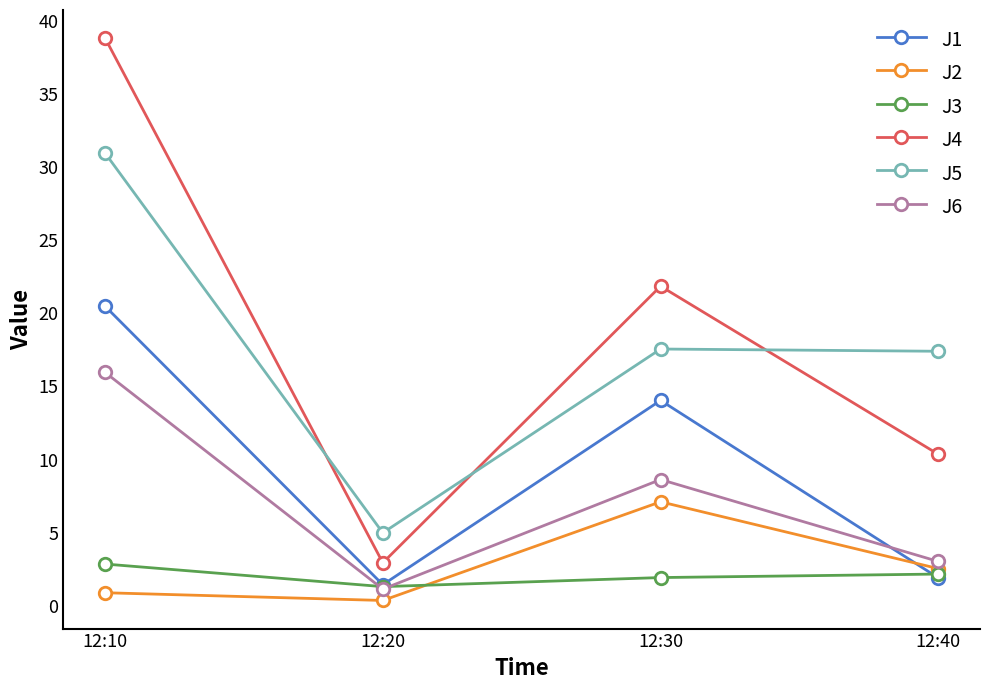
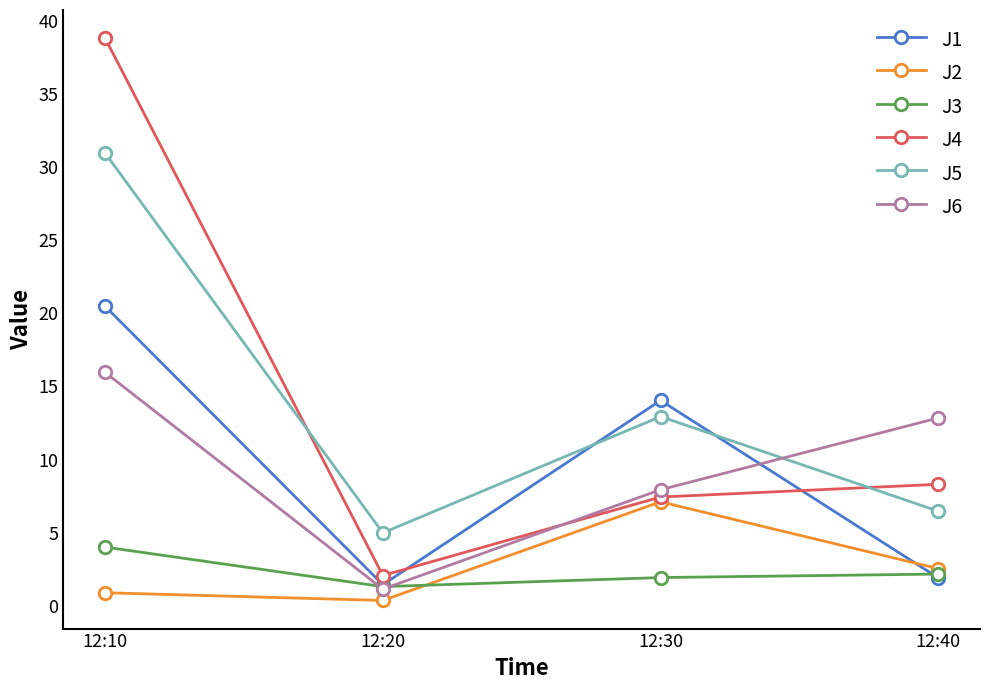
J3, 12:10: 2.9 -> 4.0
J4, 12:20: 2.9 -> 2.1
J4, 12:30: 21.9 -> 7.4
J5, 12:30: 17.6 -> 12.9
J6, 12:30: 8.6 -> 7.9
J4, 12:40: 10.4 -> 8.3
J5, 12:40: 17.4 -> 6.5
J6, 12:40: 3.0 -> 12.9
